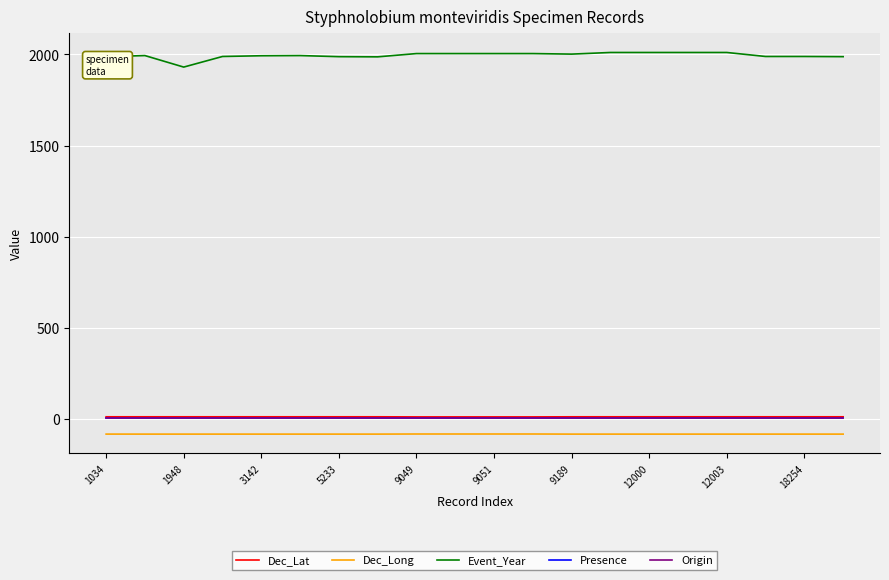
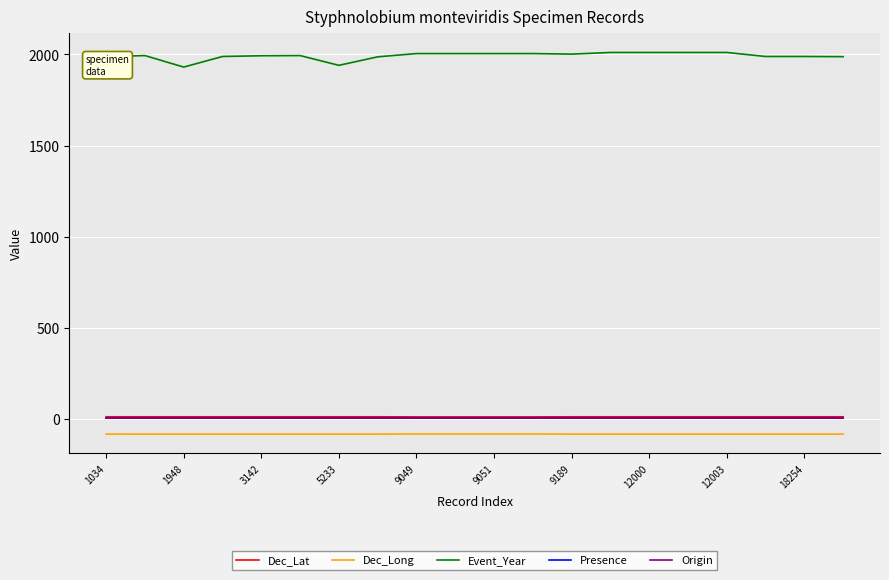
Event_Year, 5233: 1990 -> 1940
